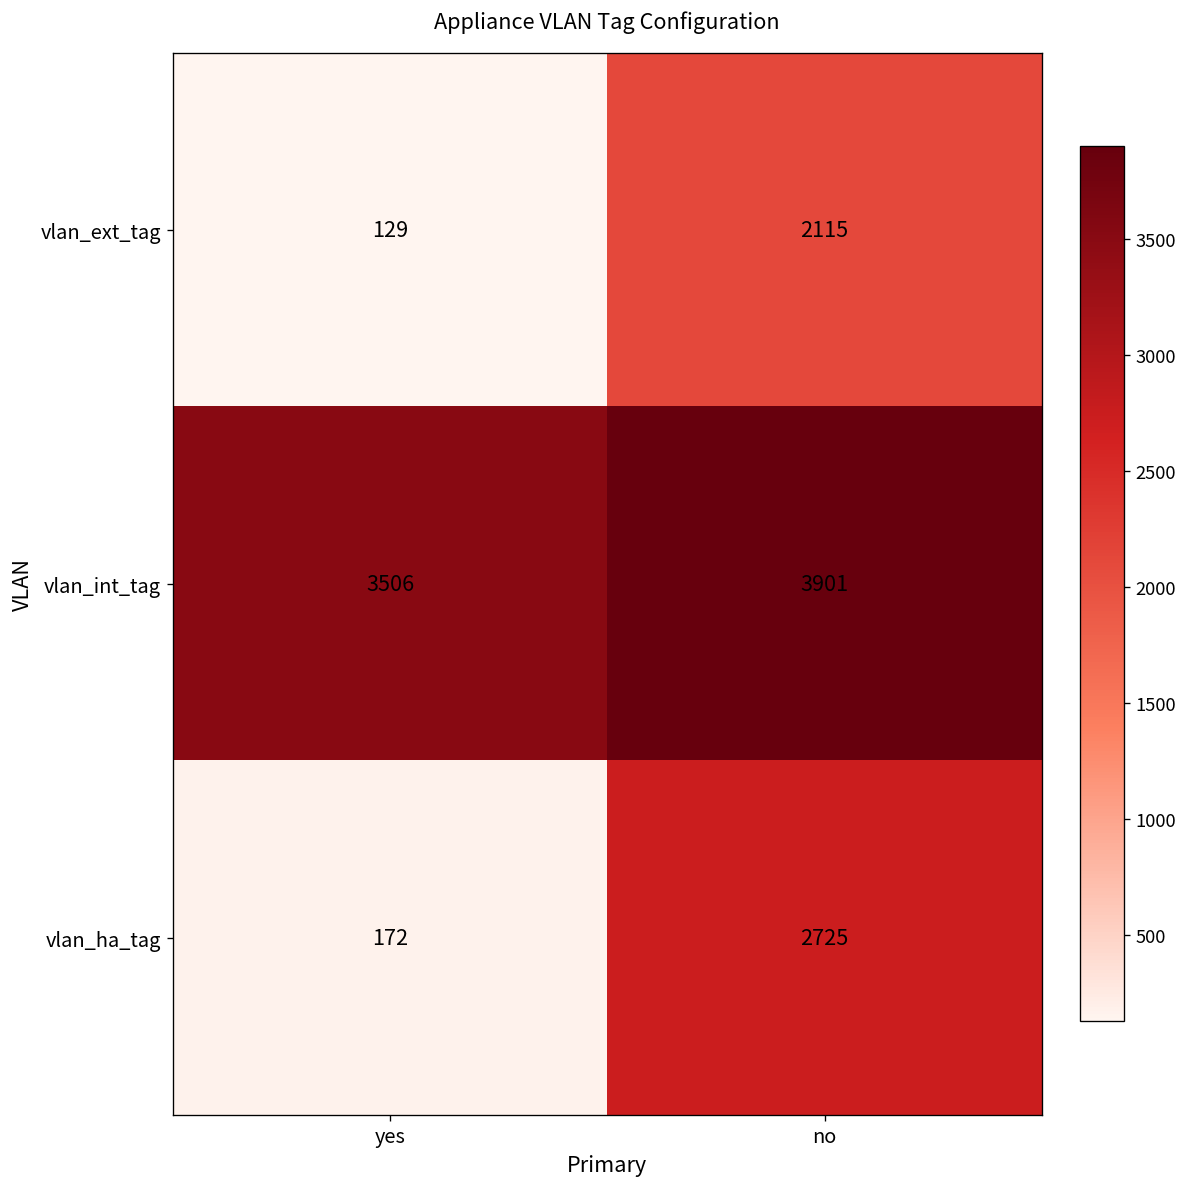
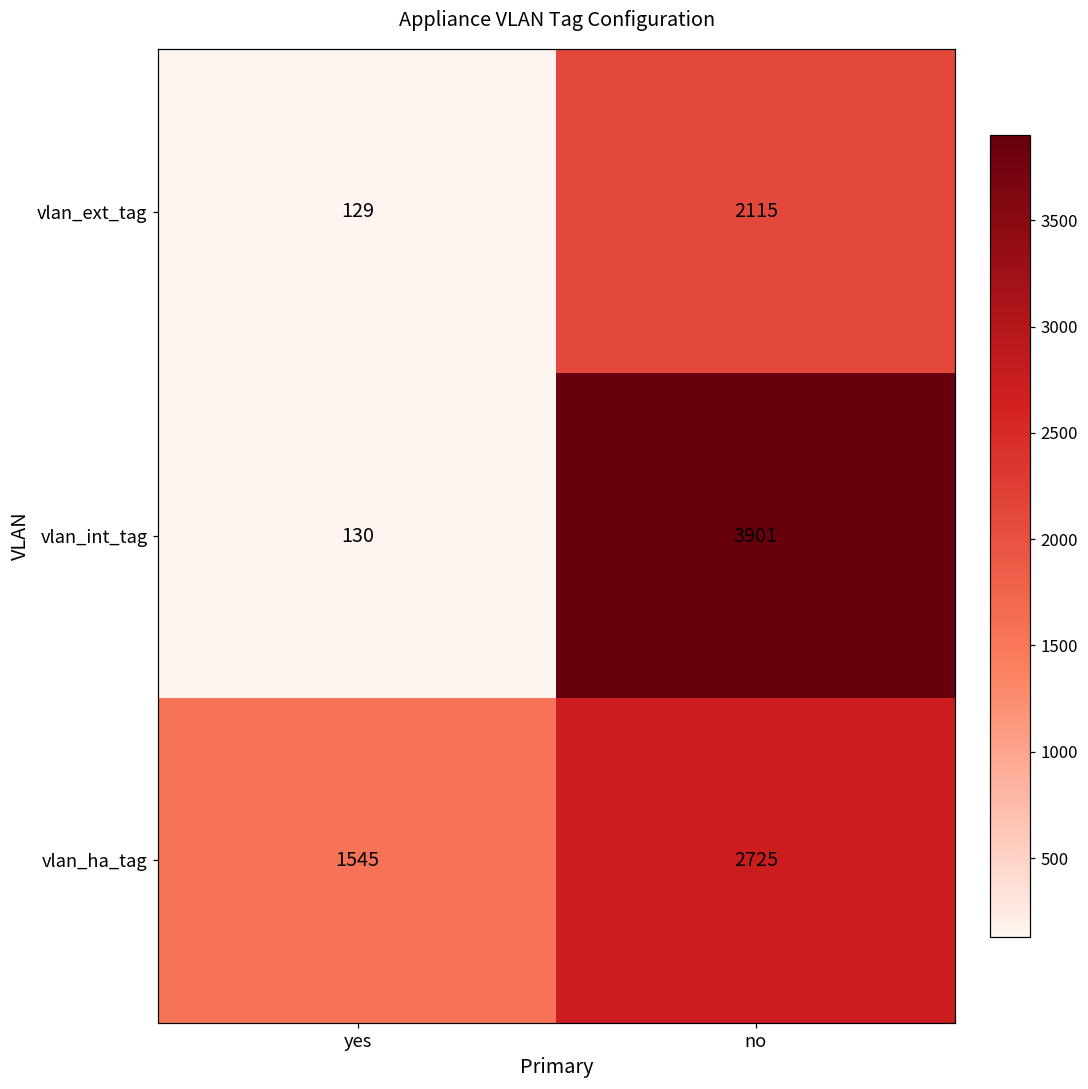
vlan_int_tag, yes: 3506 -> 130
vlan_ha_tag, yes: 172 -> 1545
